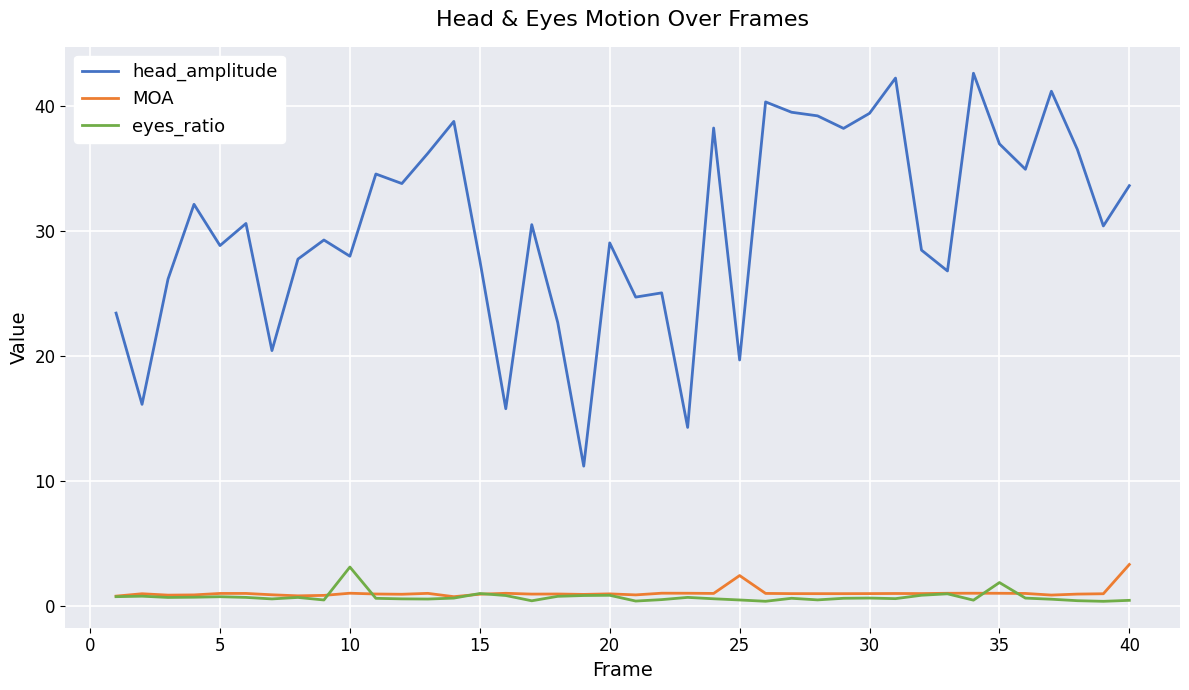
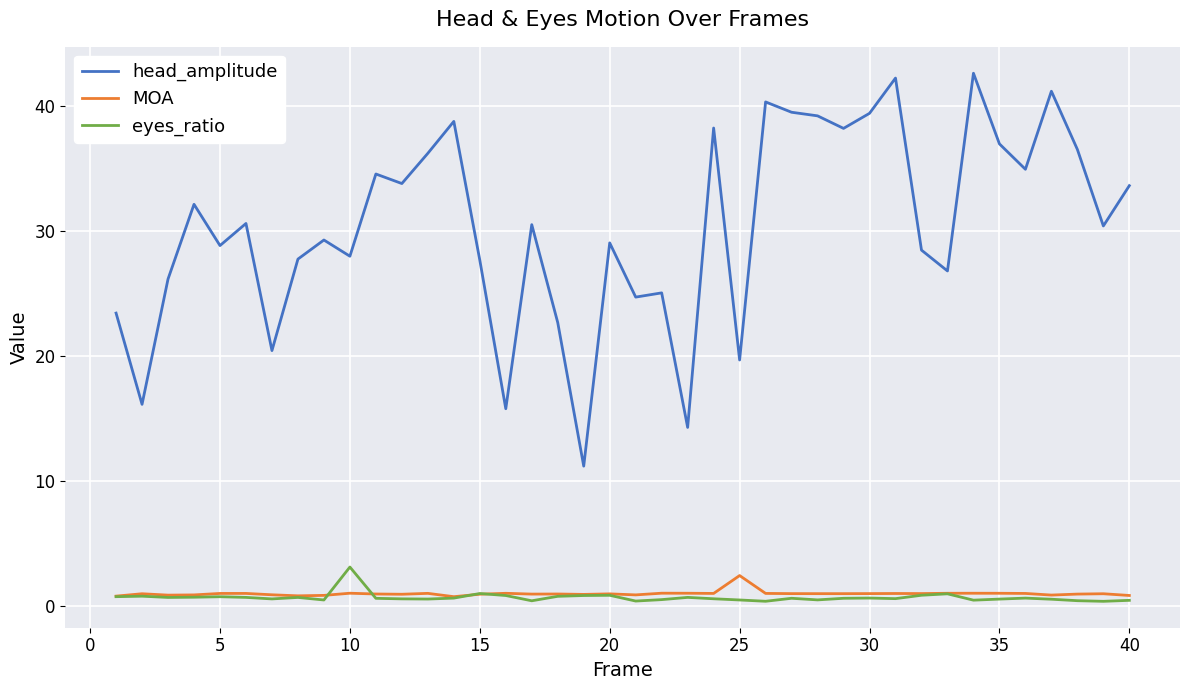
eyes_ratio, 35: 1.9 -> 0.5
MOA, 40: 3.3 -> 0.8
